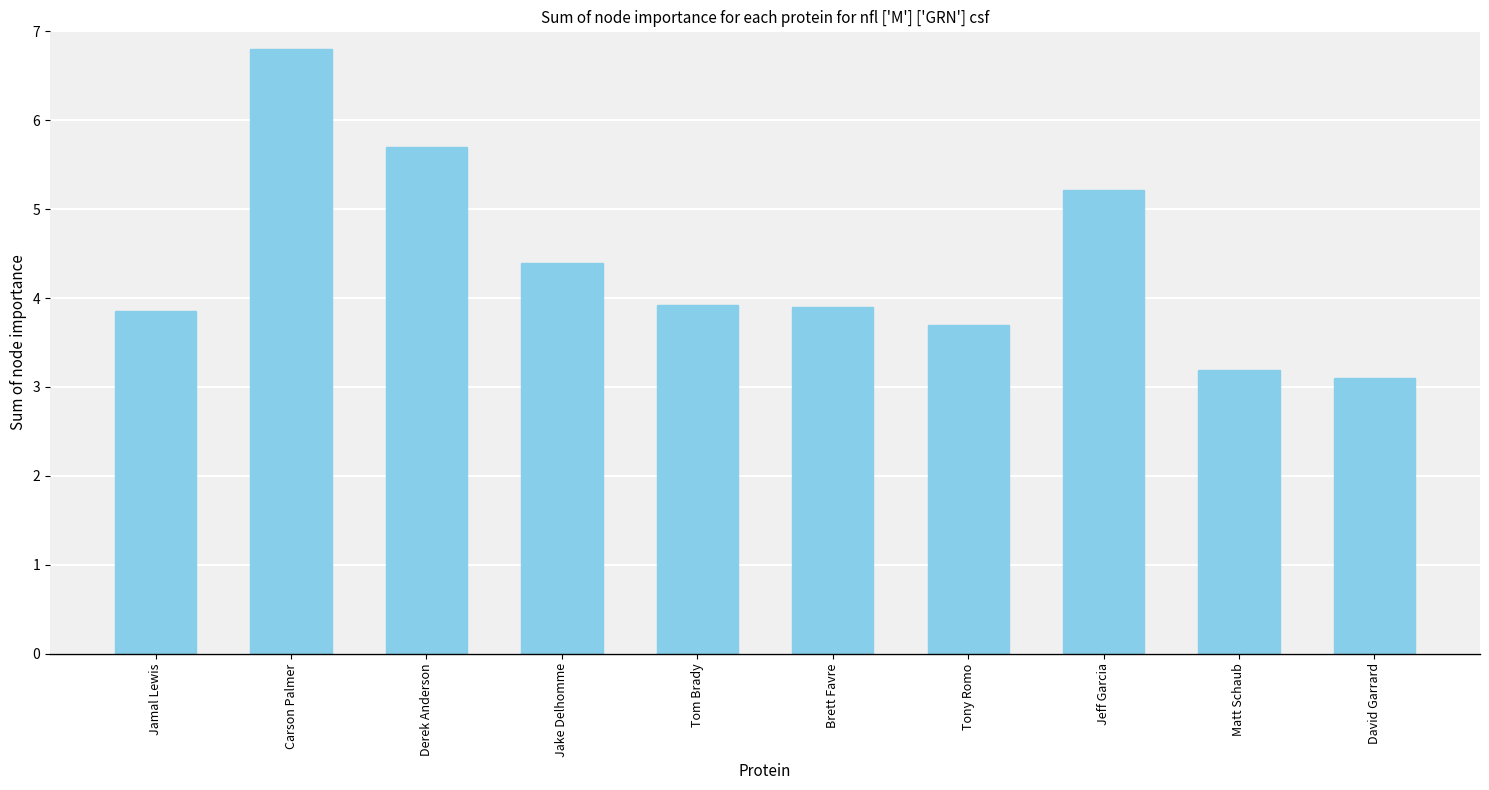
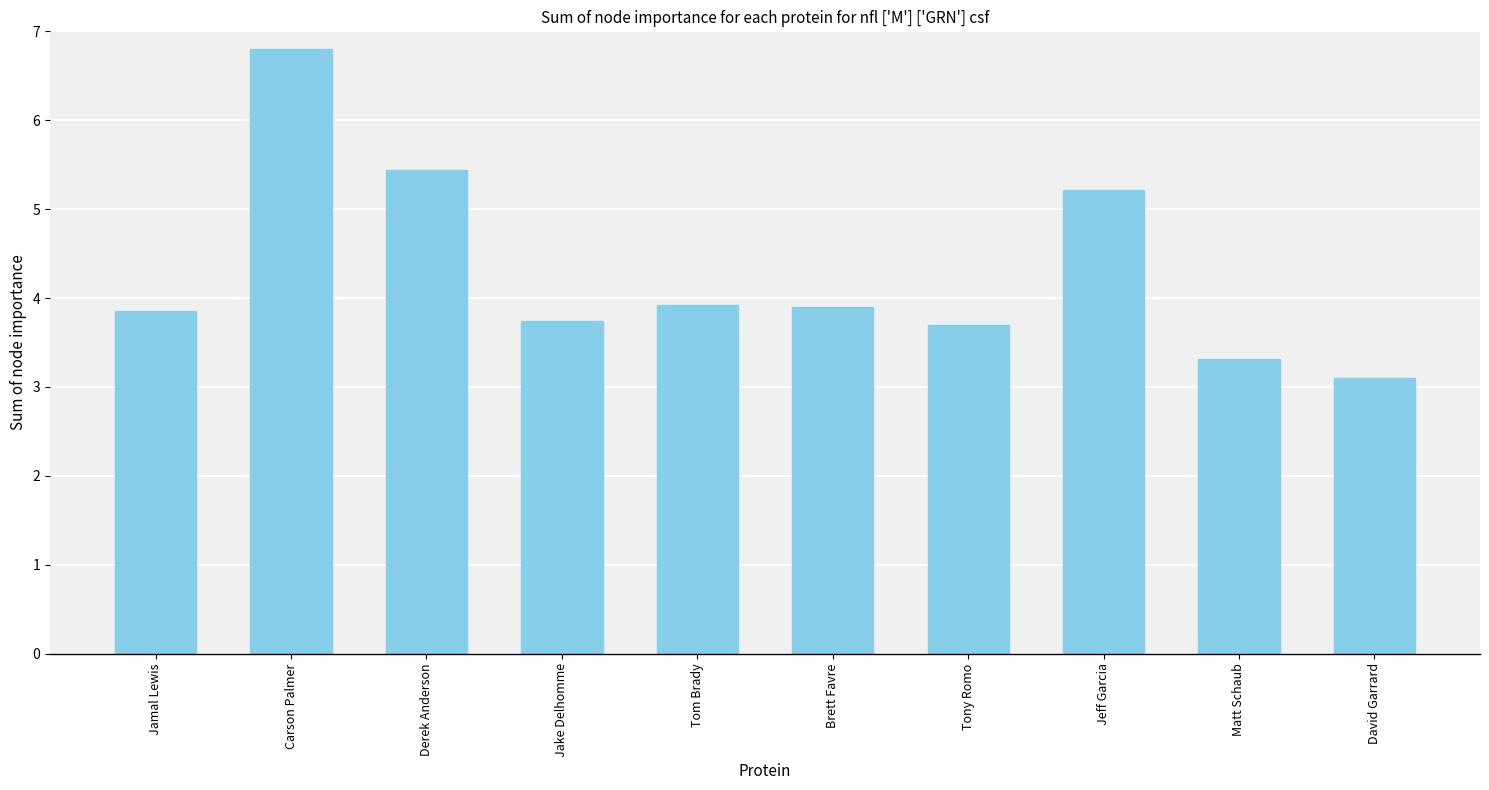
Derek Anderson: 5.7 -> 5.4
Jake Delhomme: 4.4 -> 3.7
Matt Schaub: 3.2 -> 3.3
